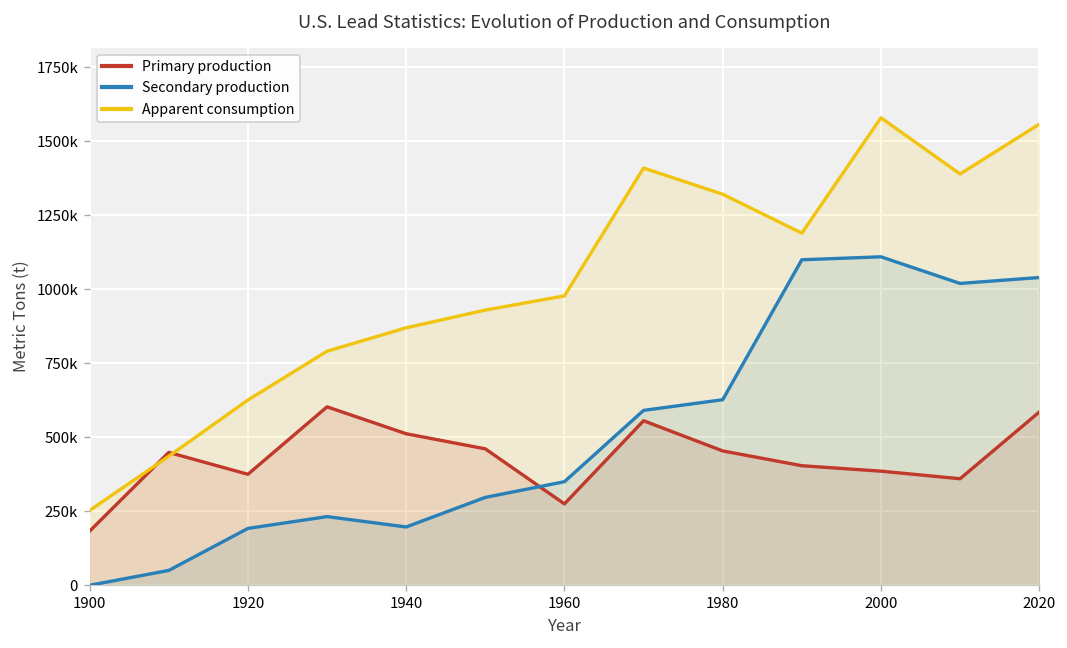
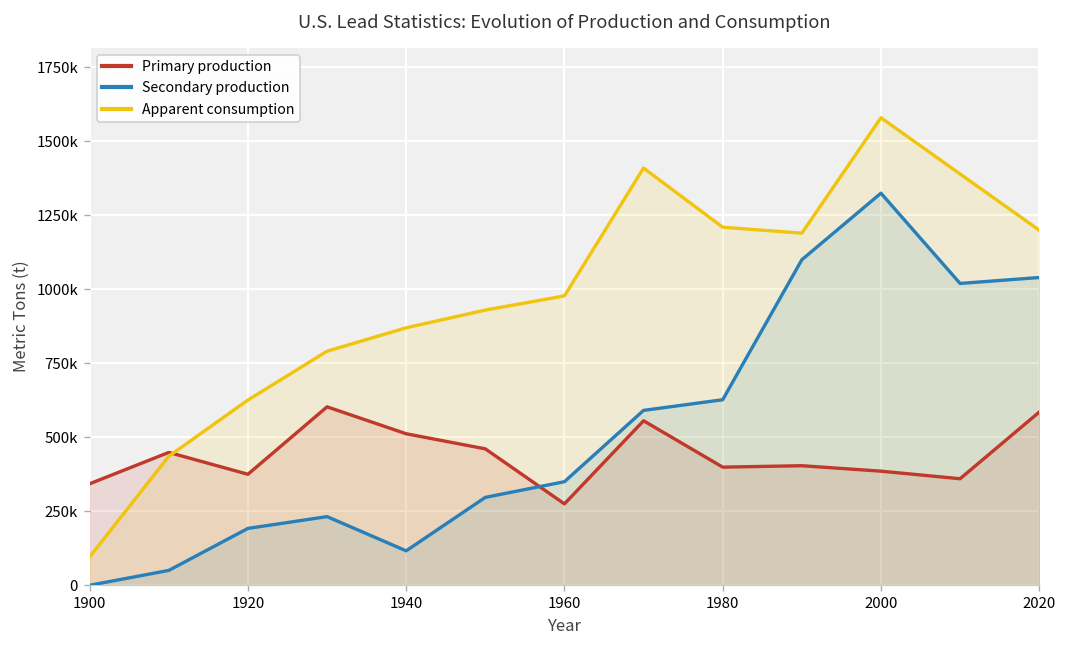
Primary production, 1900: 180000 -> 340000
Apparent consumption, 1900: 250000 -> 100000
Secondary production, 1940: 200000 -> 120000
Primary production, 1980: 450000 -> 400000
Apparent consumption, 1980: 1320000 -> 1210000
Secondary production, 2000: 1110000 -> 1330000
Apparent consumption, 2020: 1560000 -> 1200000
